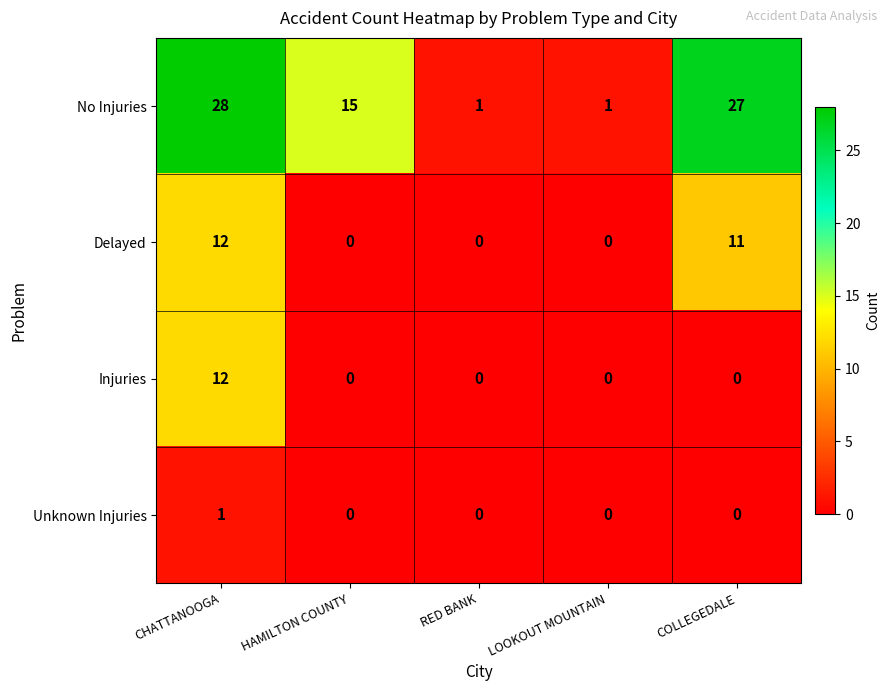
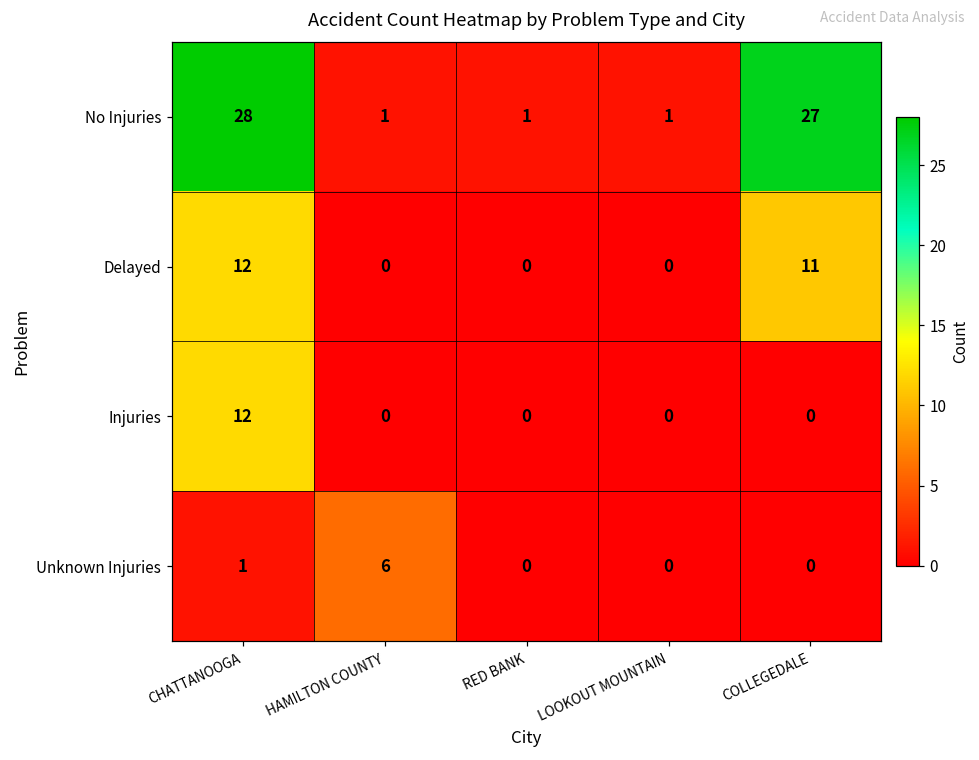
No Injuries, HAMILTON COUNTY: 15 -> 1
Unknown Injuries, HAMILTON COUNTY: 0 -> 6
